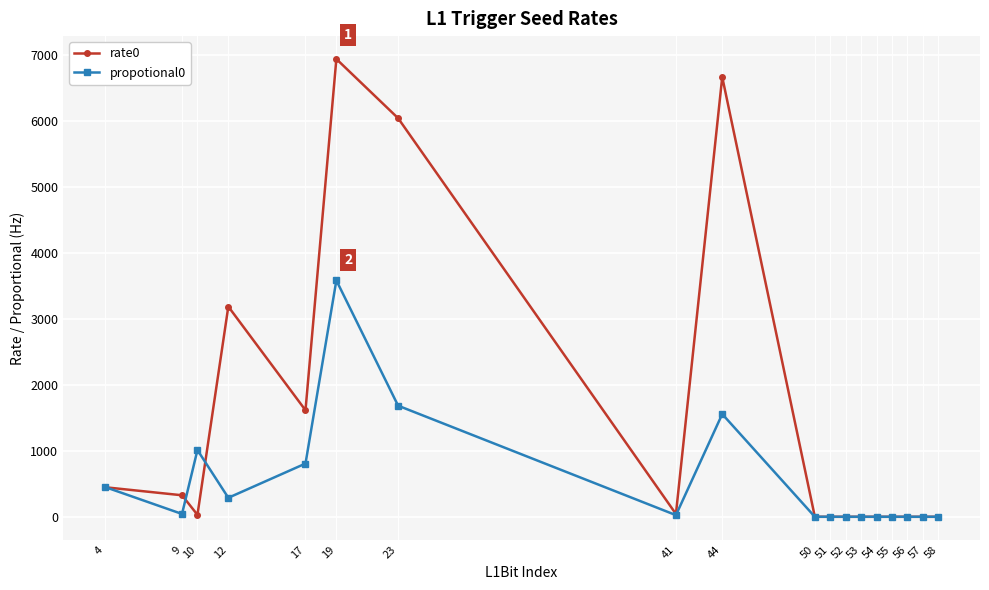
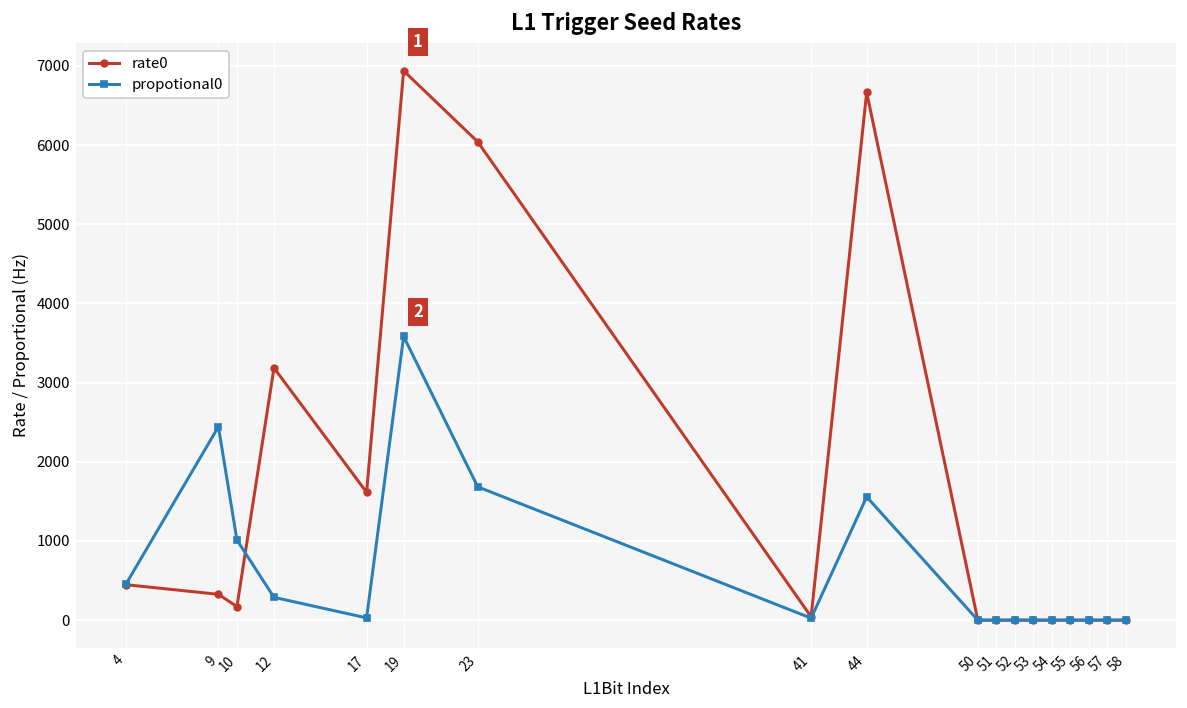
propotional0, 9: 0 -> 2400
rate0, 10: 0 -> 200
propotional0, 17: 800 -> 0
